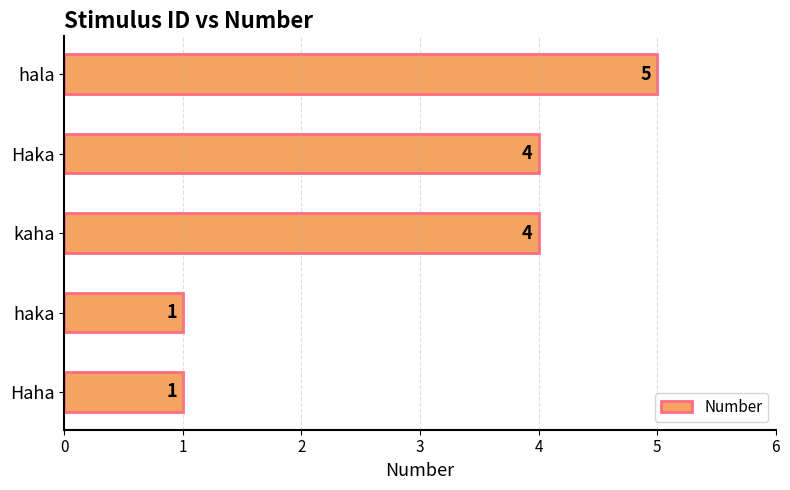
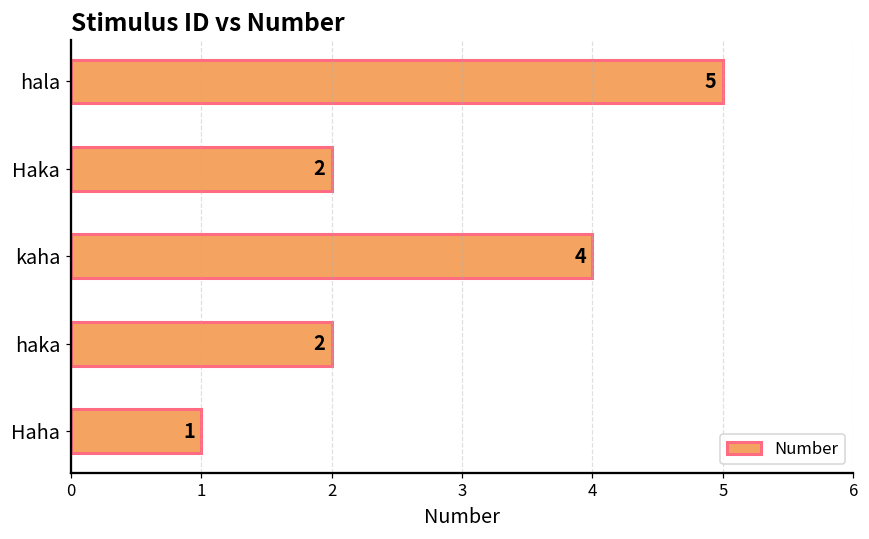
Haka: 4 -> 2
haka: 1 -> 2
